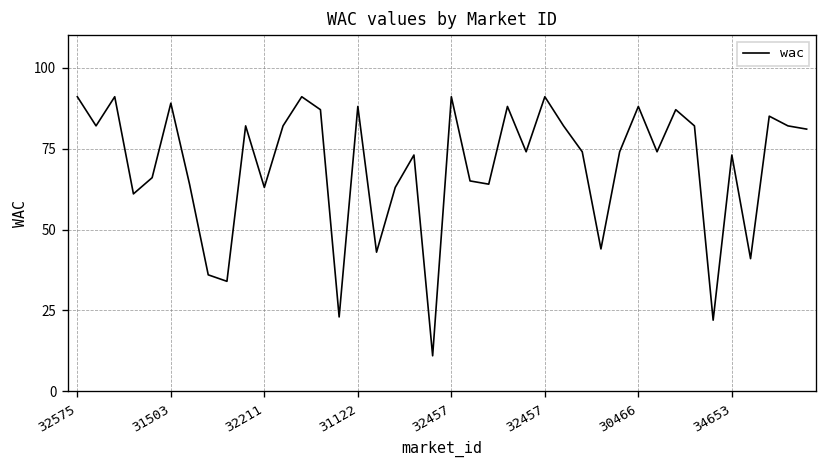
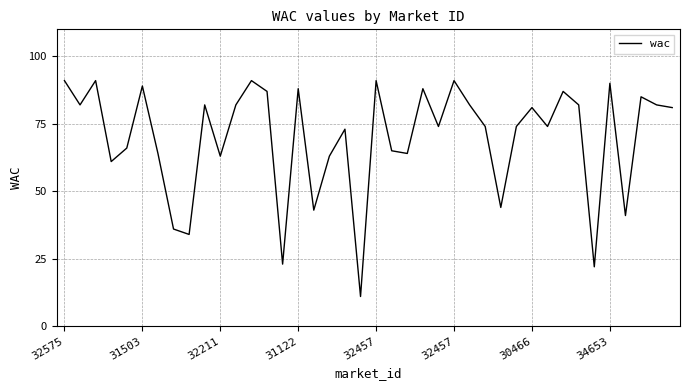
30466: 88 -> 81
34653: 73 -> 90
